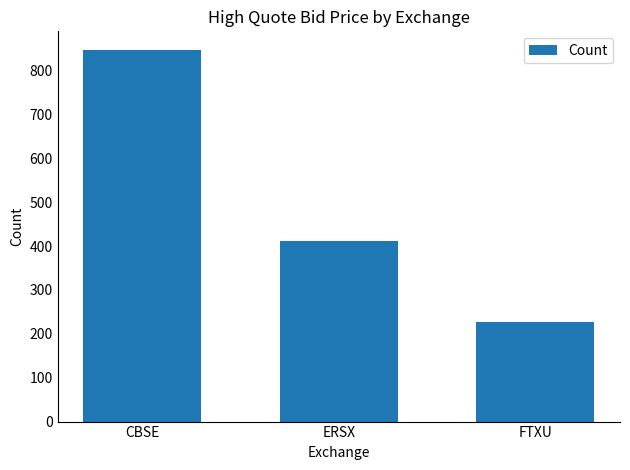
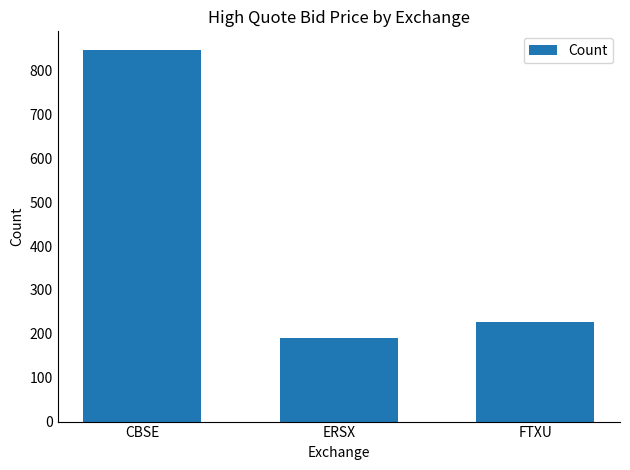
ERSX: 410 -> 190
